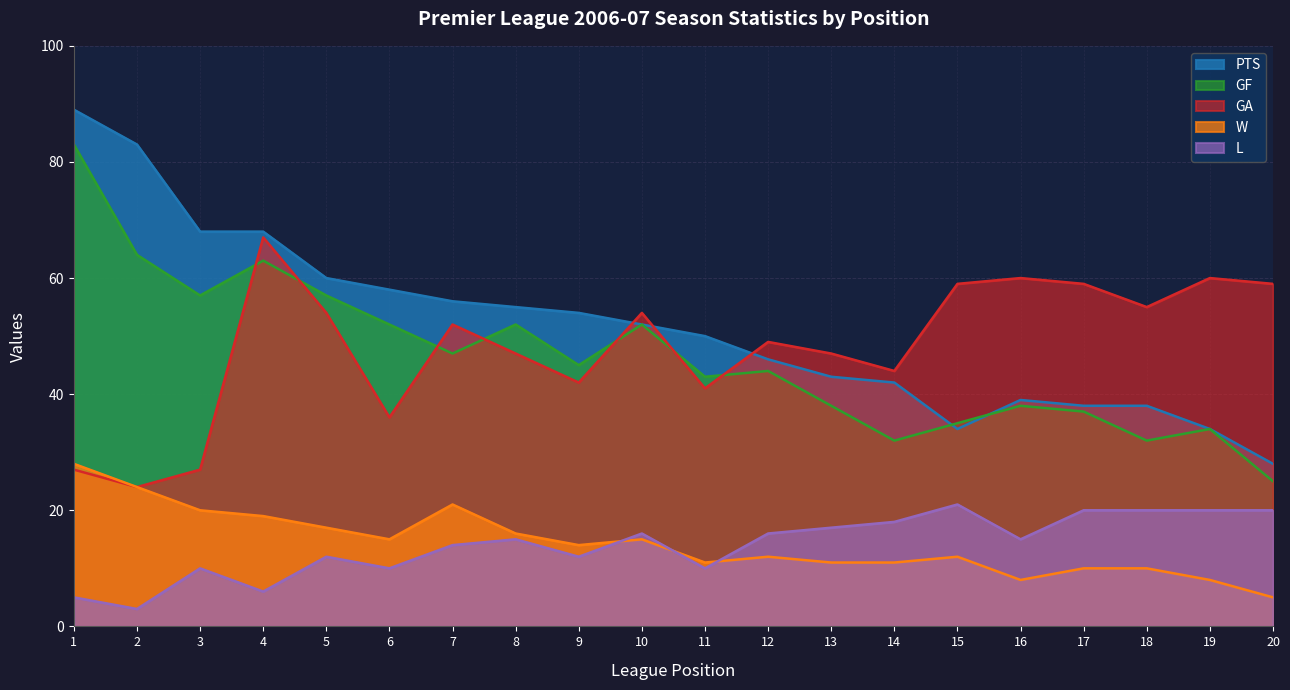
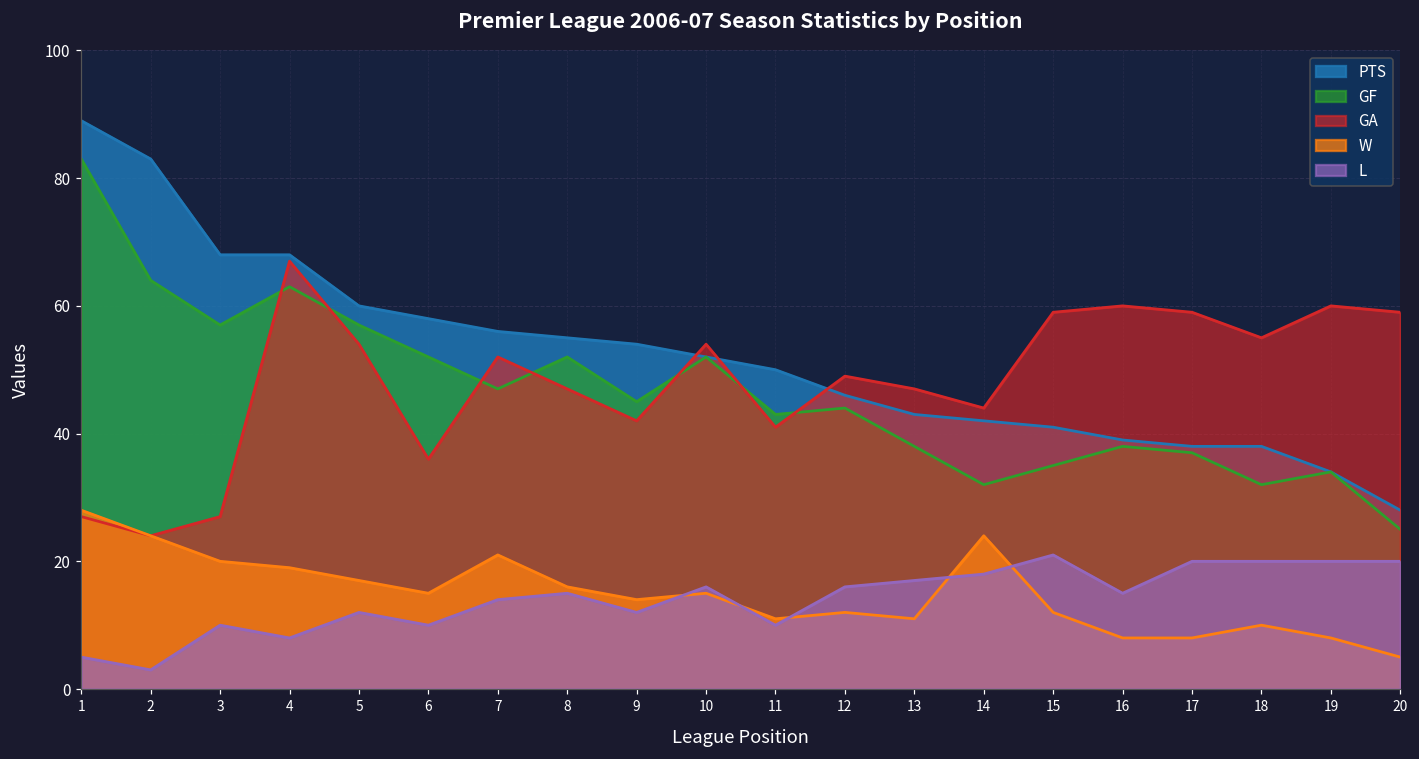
L, 4: 6 -> 8
W, 14: 11 -> 24
PTS, 15: 34 -> 41
W, 17: 10 -> 8
